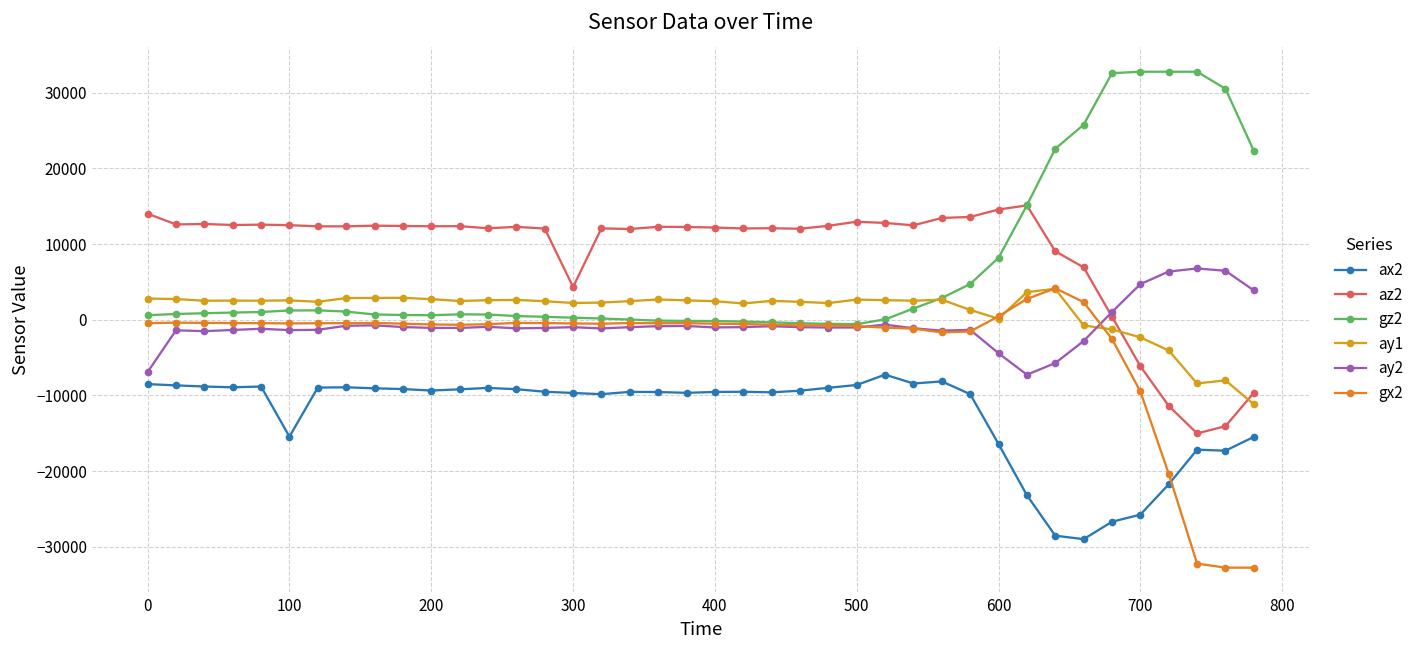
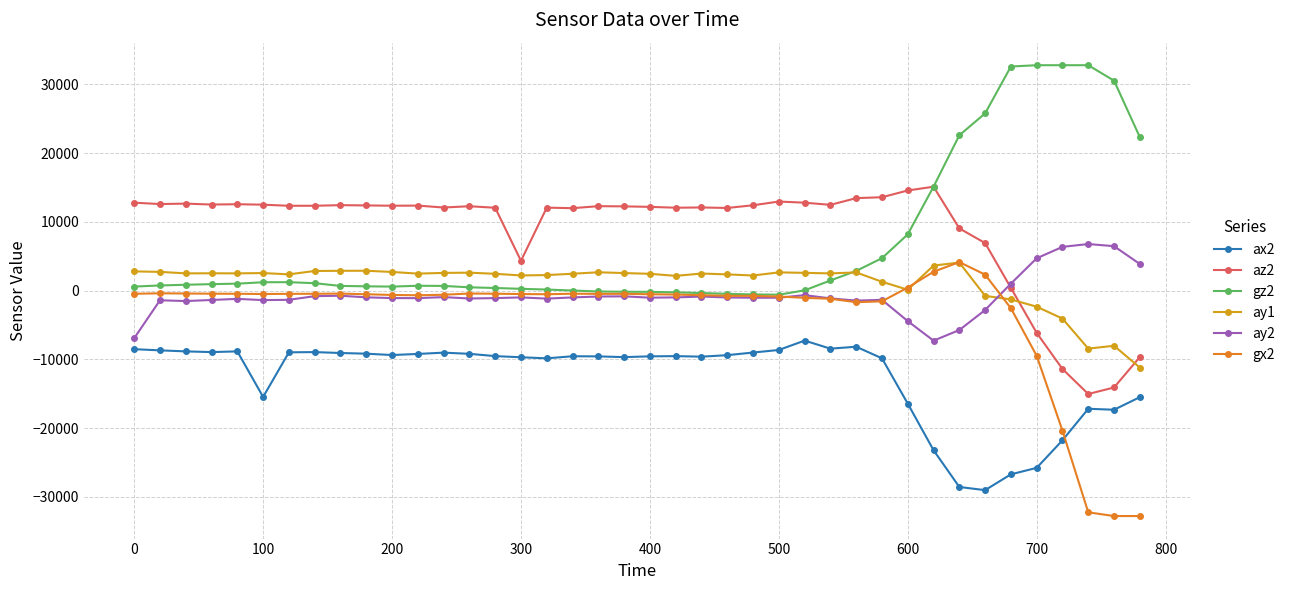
az2, 0: 14000 -> 13000
